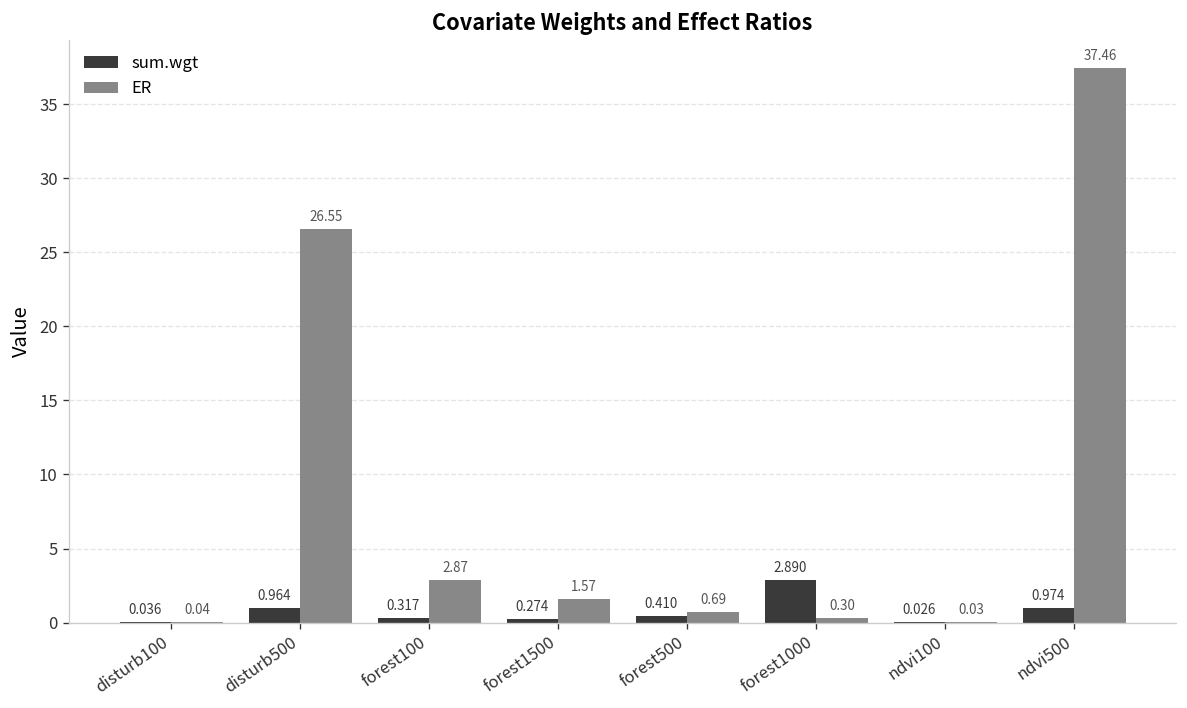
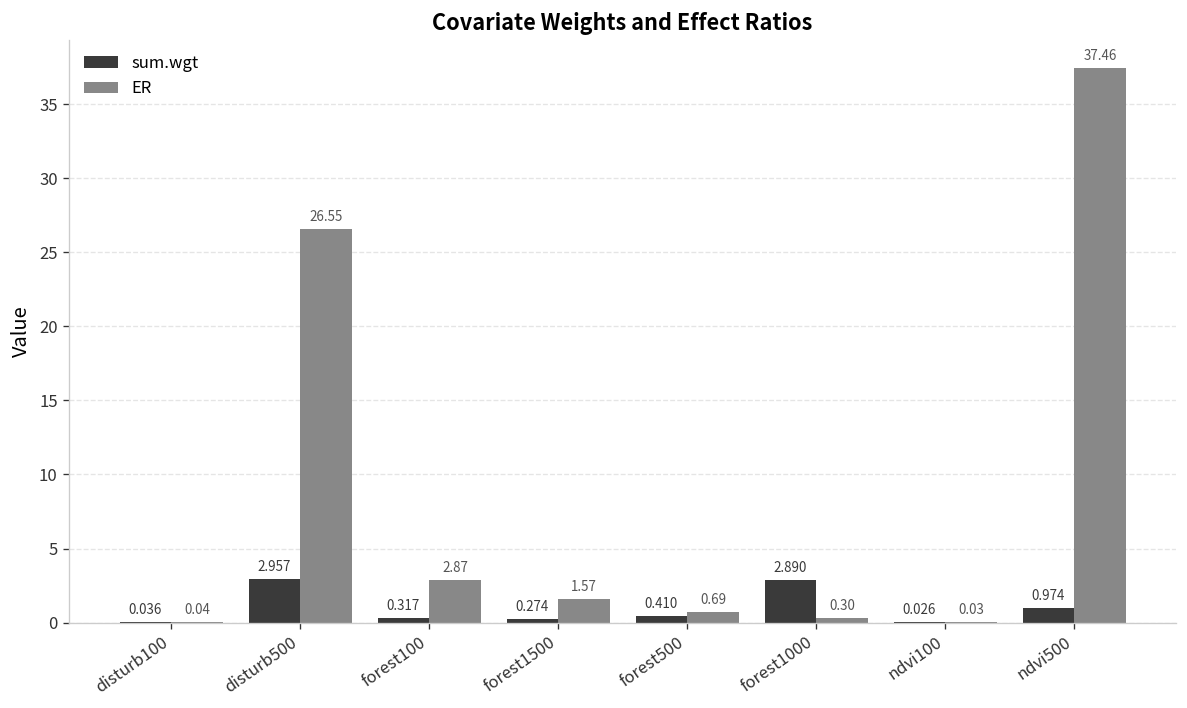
sum.wgt, disturb500: 0.964 -> 2.957
